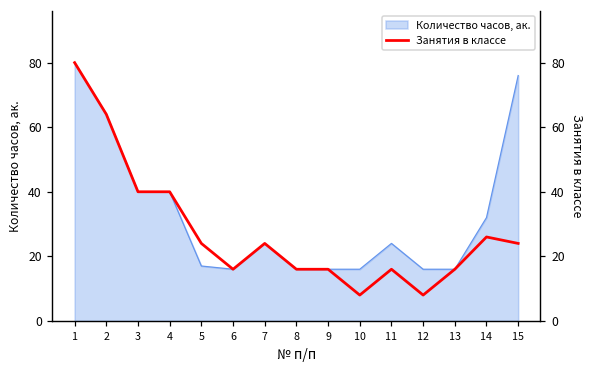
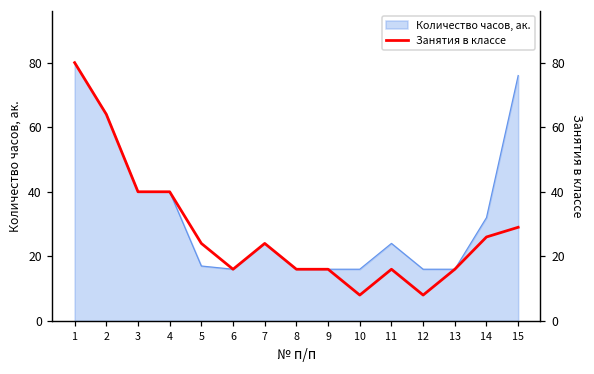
Занятия в классе, 15: 24 -> 29
